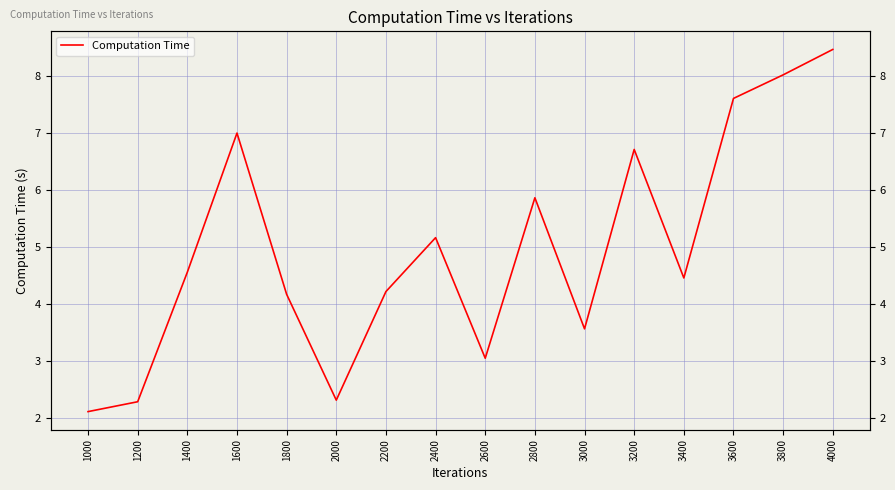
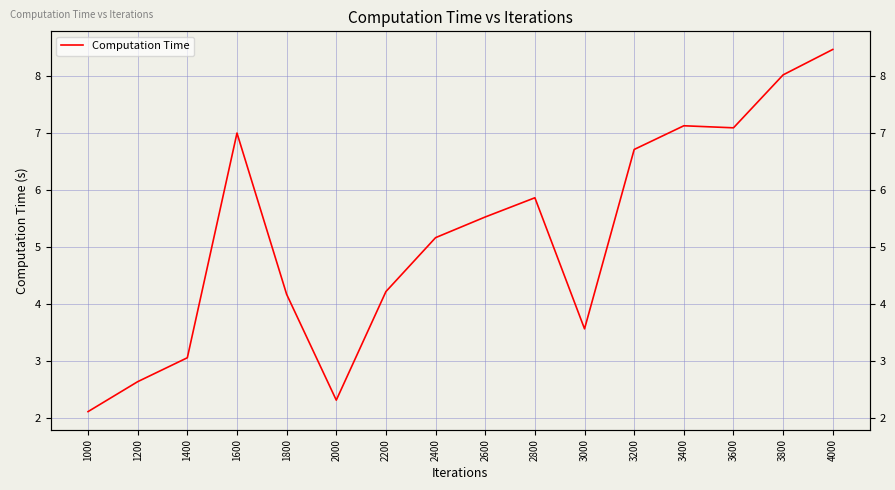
1200: 2.3 -> 2.6
1400: 4.6 -> 3.1
2600: 3.0 -> 5.5
3400: 4.5 -> 7.1
3600: 7.6 -> 7.1
